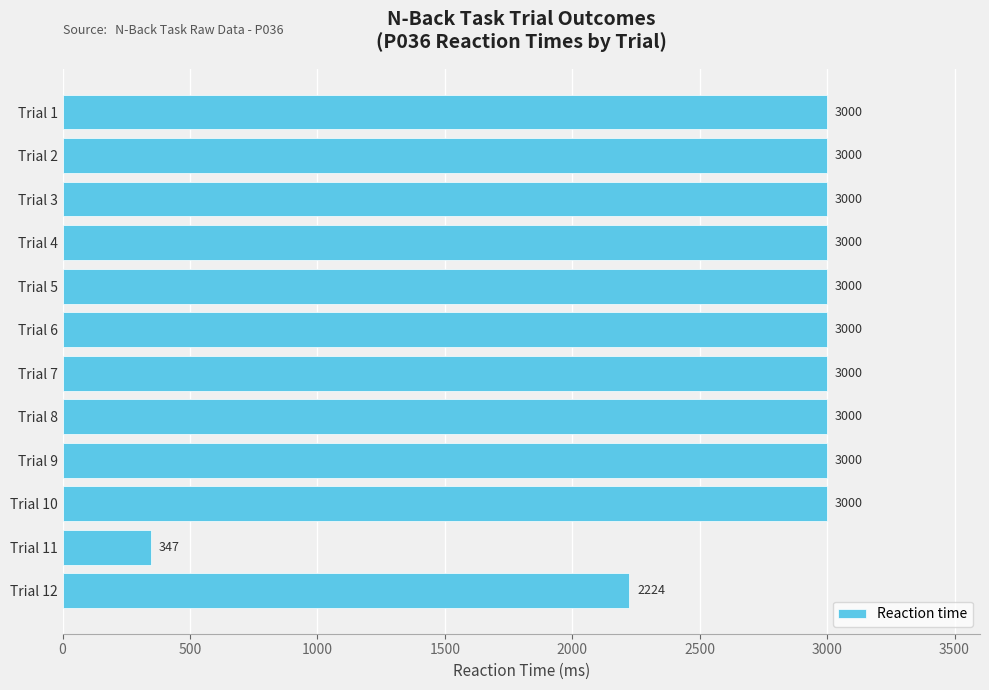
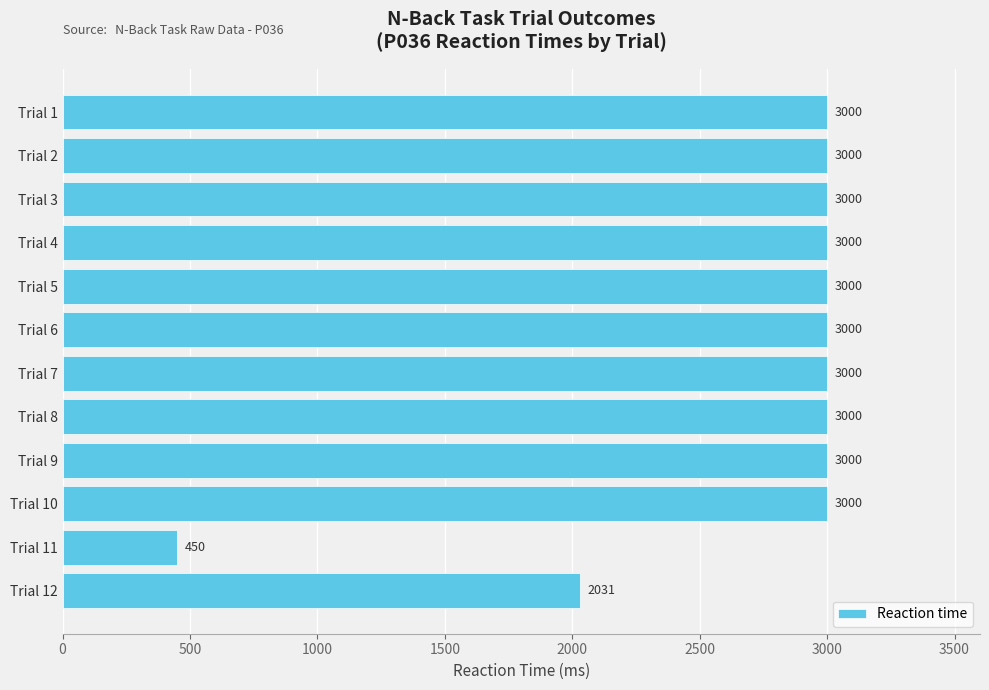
Trial 11: 347 -> 450
Trial 12: 2224 -> 2031
